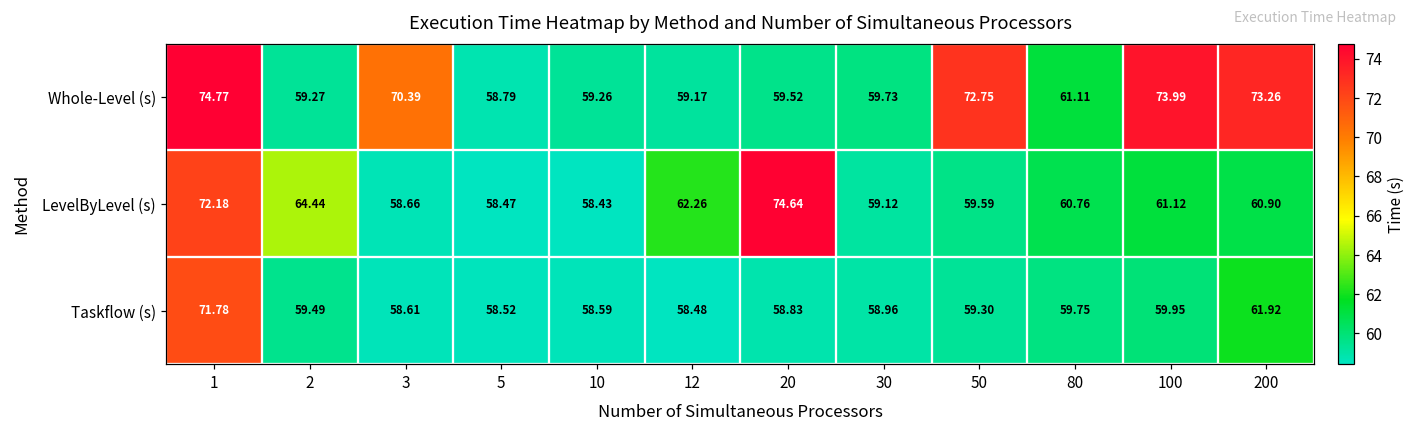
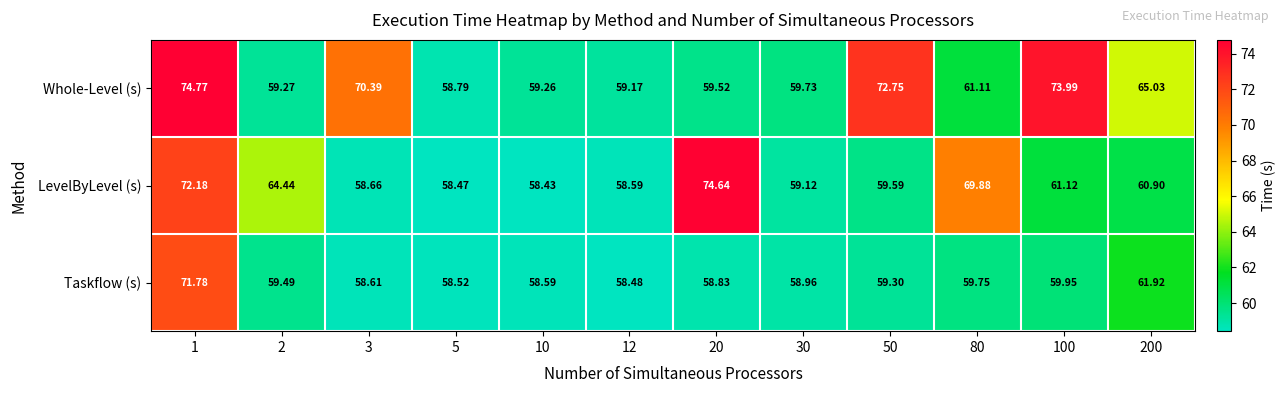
Whole-Level (s), 200: 73.26 -> 65.03
LevelByLevel (s), 12: 62.26 -> 58.59
LevelByLevel (s), 80: 60.76 -> 69.88
